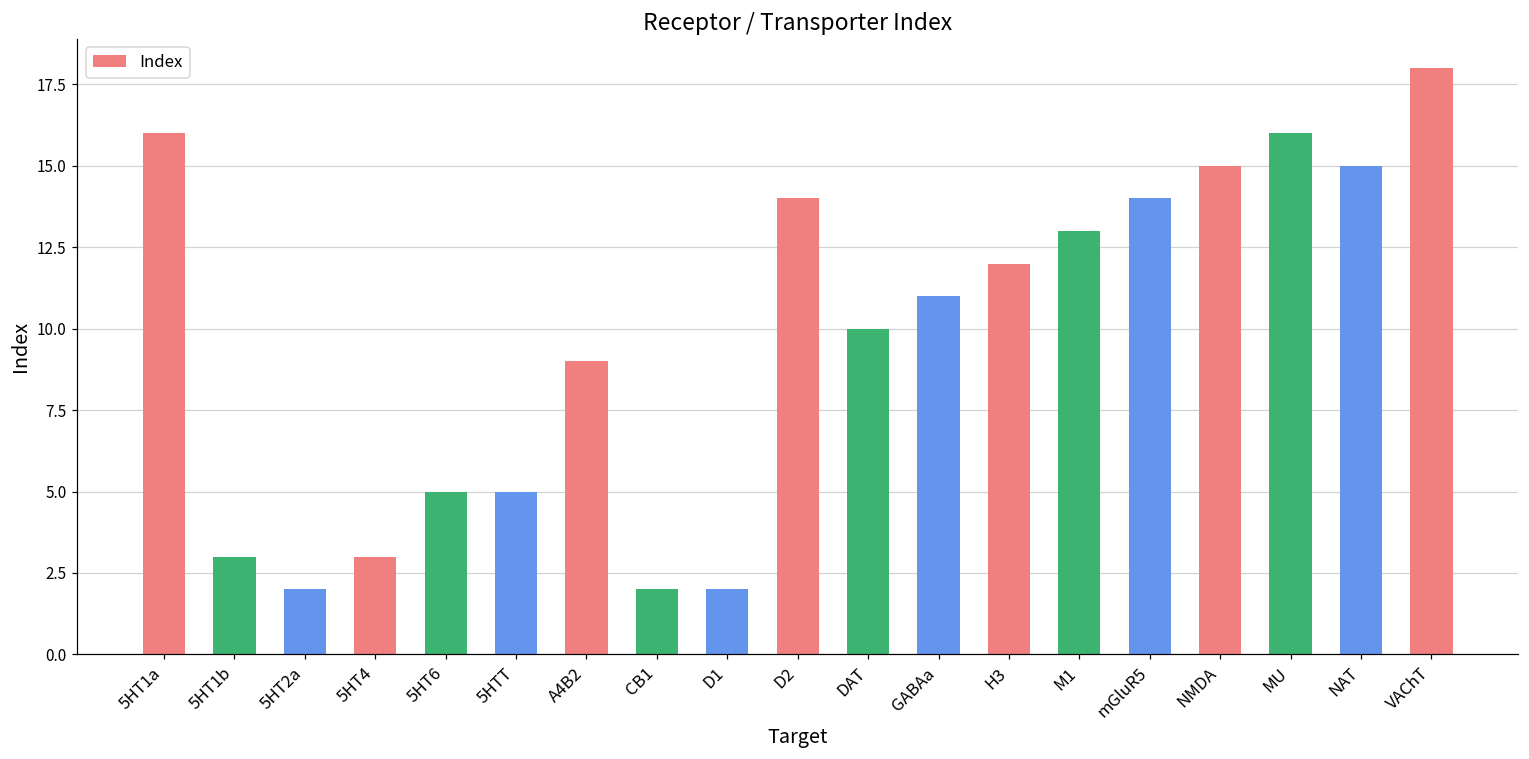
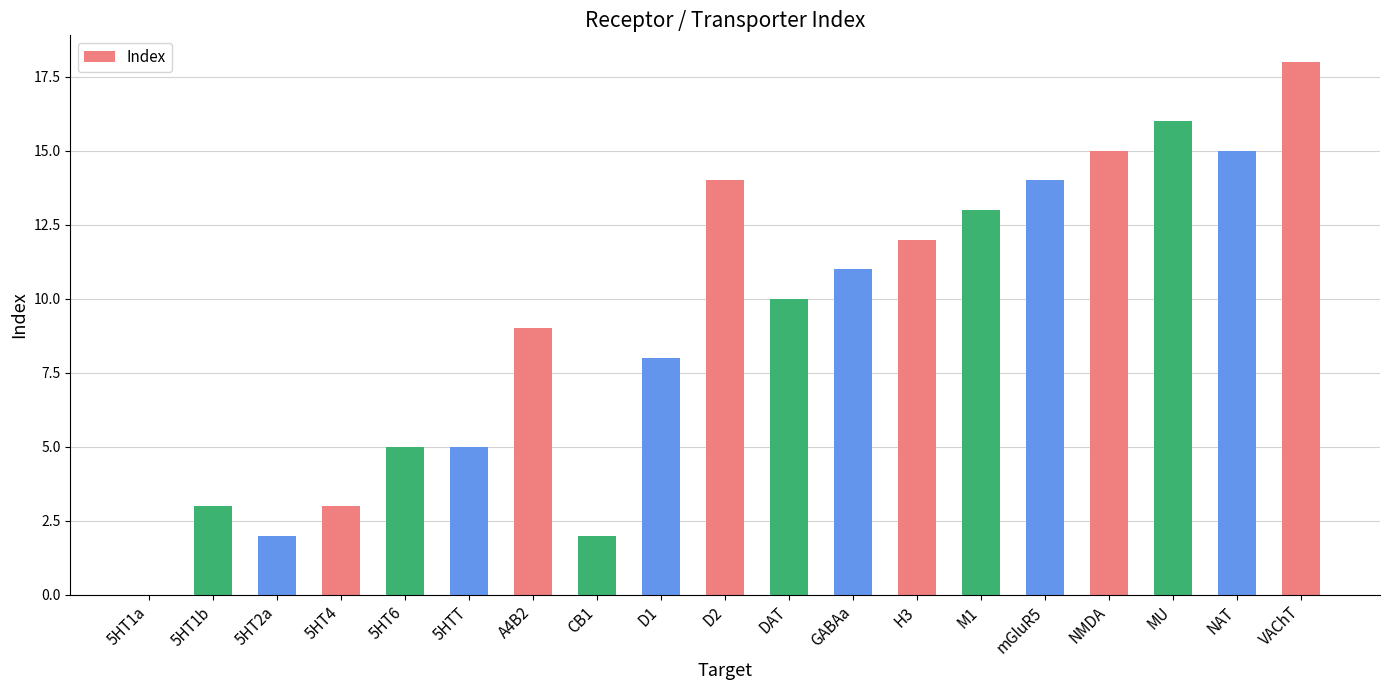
5HT1a: 16 -> 0
D1: 2 -> 8
